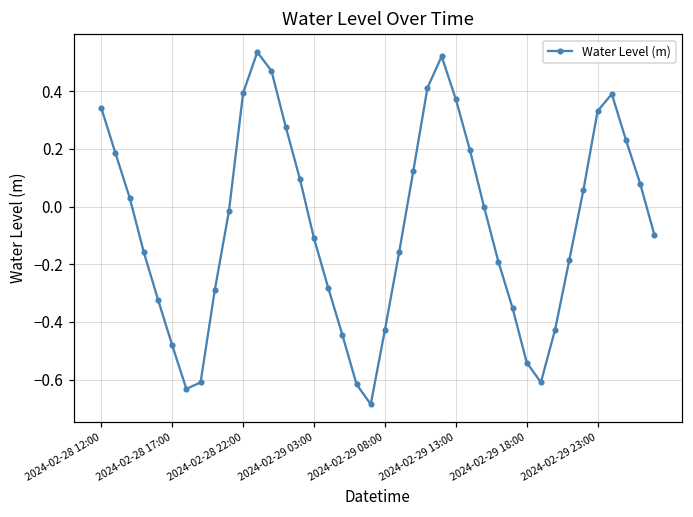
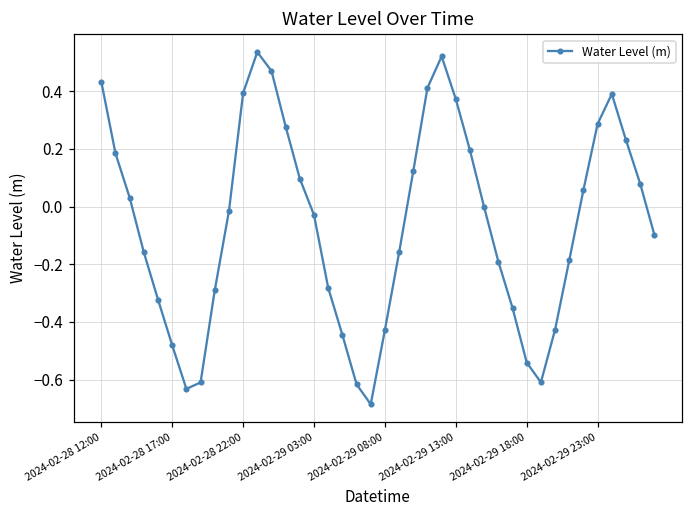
2024-02-28 12:00: 0.34 -> 0.43
2024-02-29 03:00: -0.11 -> -0.03
2024-02-29 23:00: 0.33 -> 0.29
